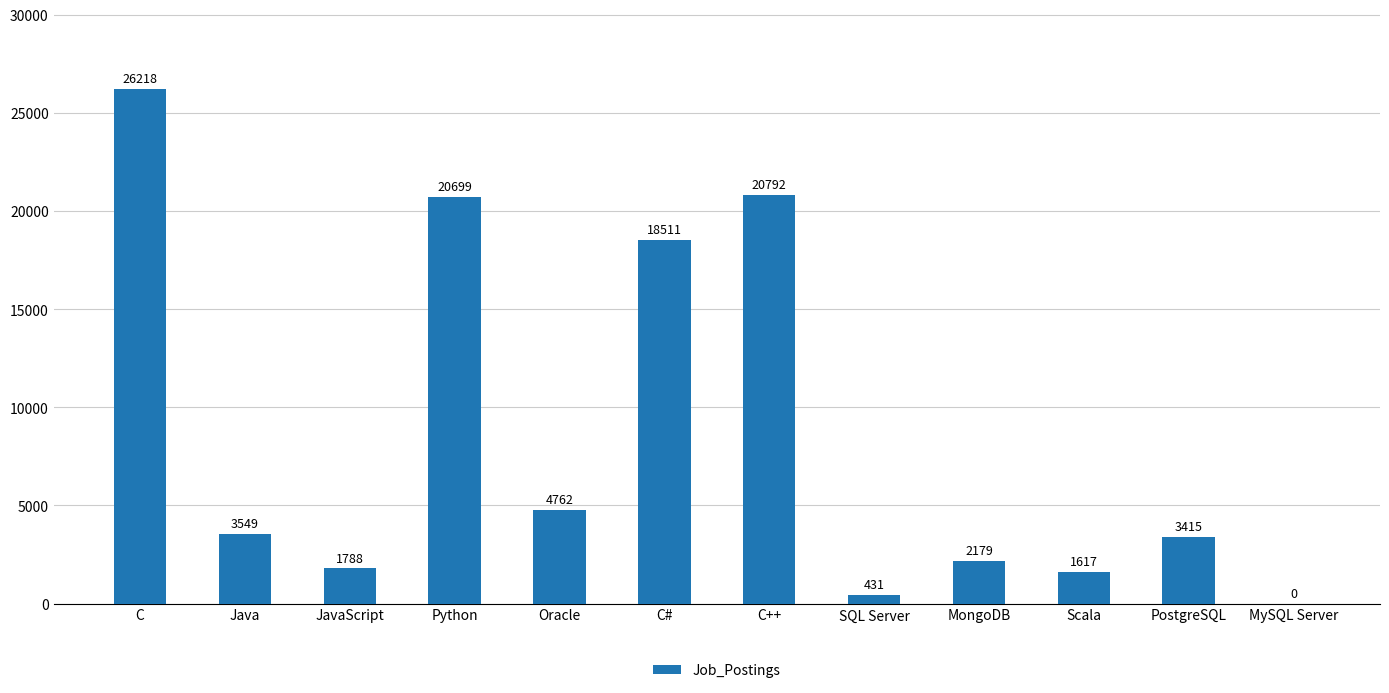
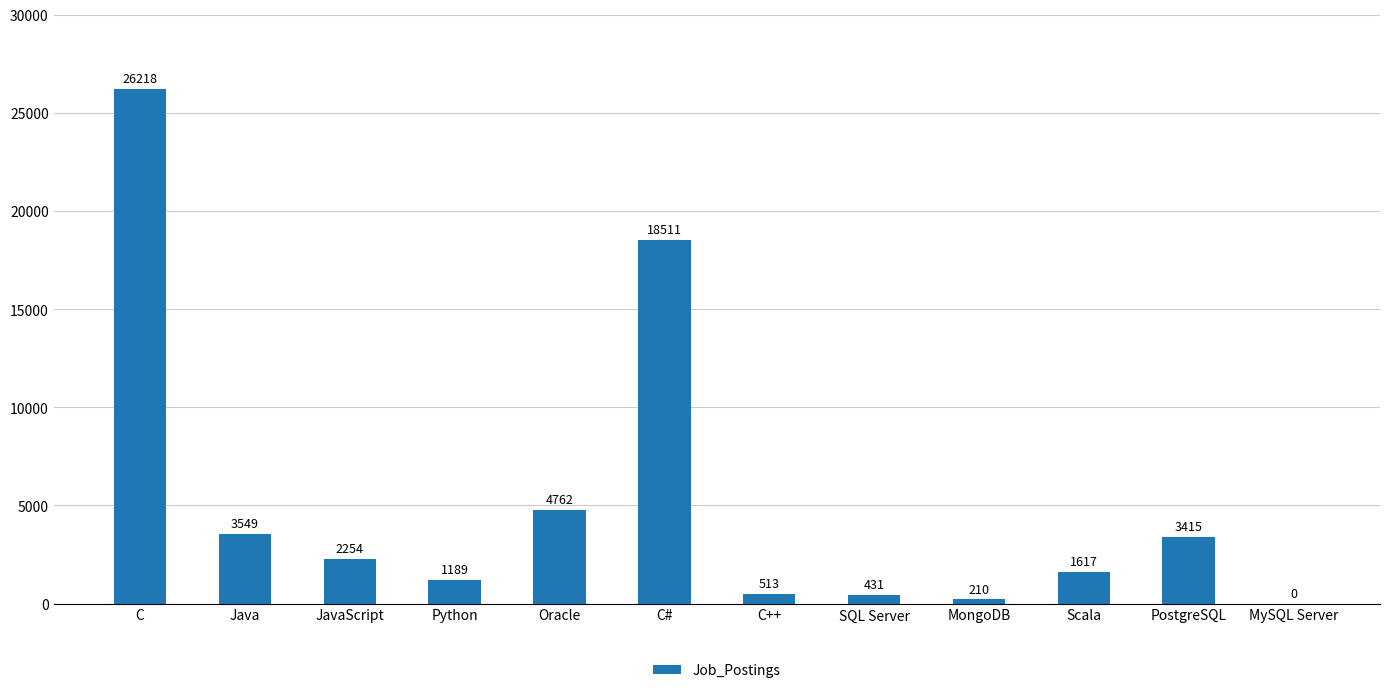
JavaScript: 1788 -> 2254
Python: 20699 -> 1189
C++: 20792 -> 513
MongoDB: 2179 -> 210
